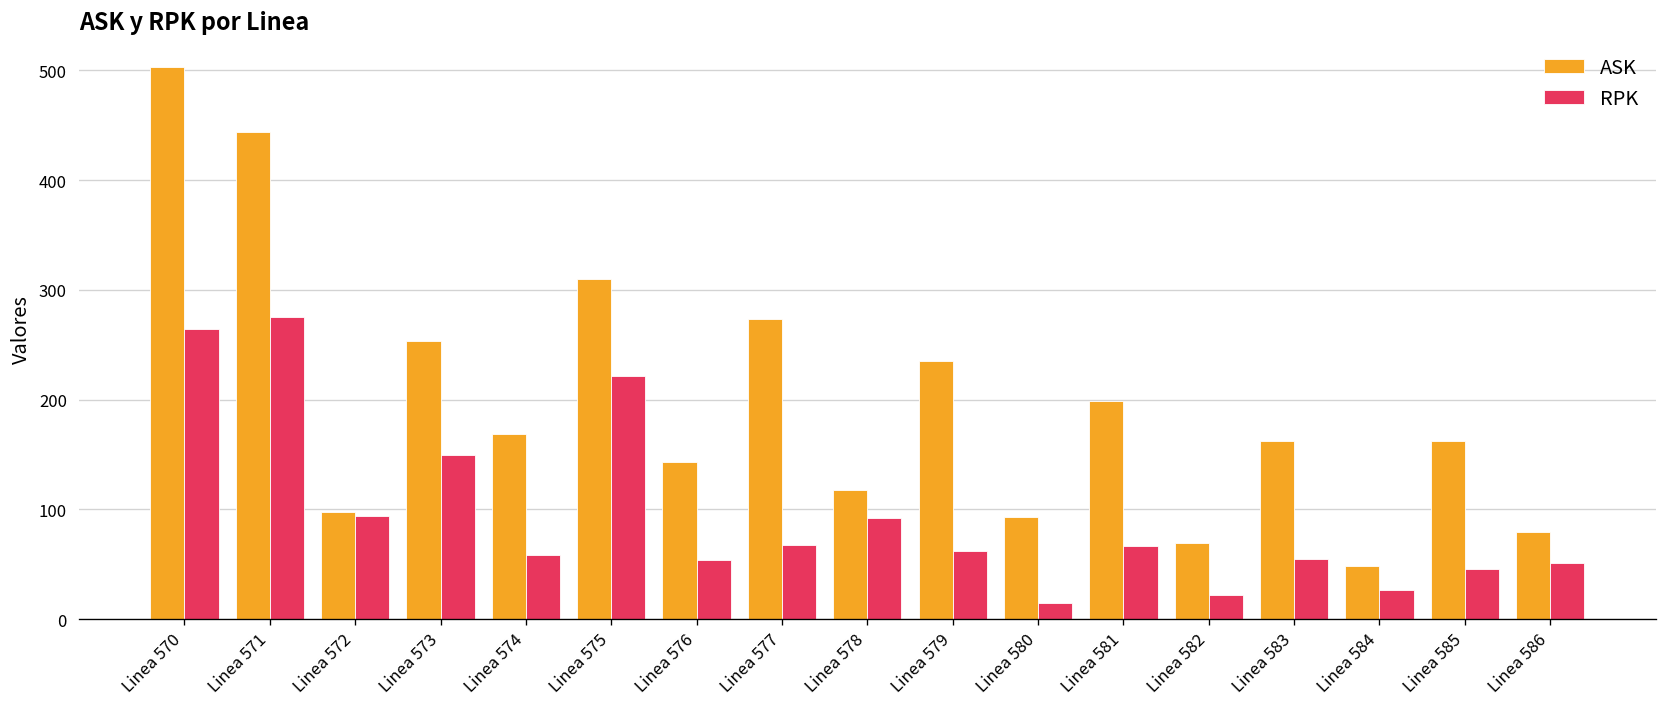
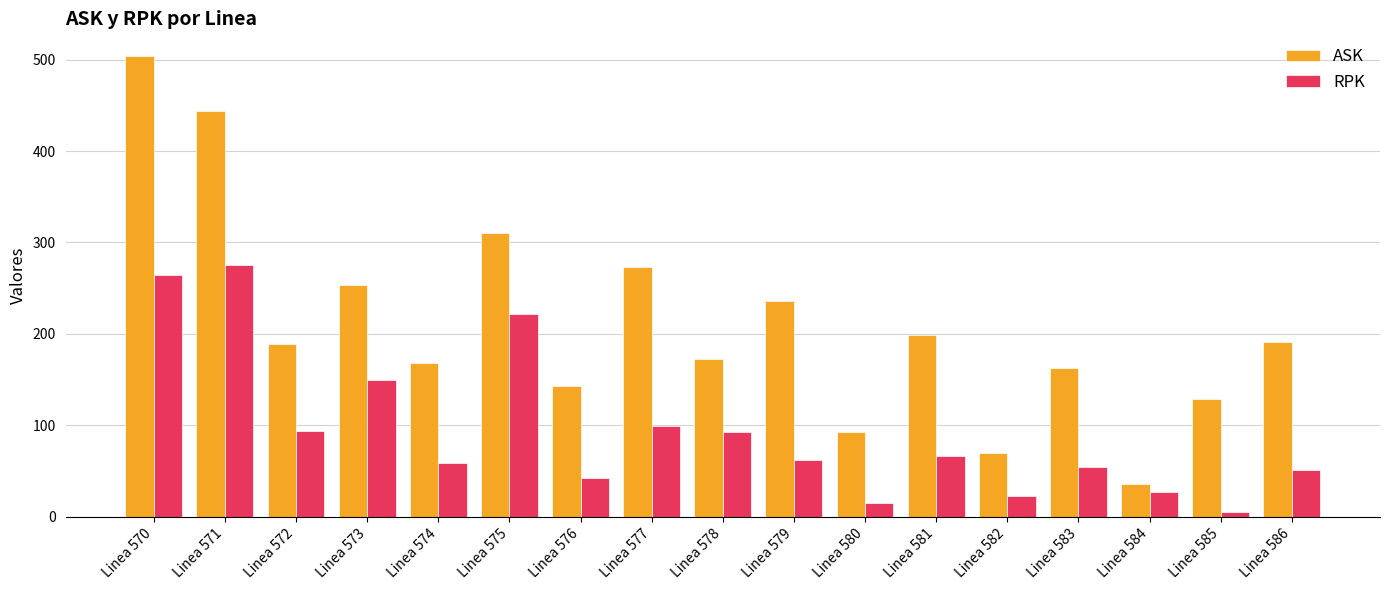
ASK, Linea 572: 100 -> 190
RPK, Linea 576: 50 -> 40
RPK, Linea 577: 70 -> 100
ASK, Linea 578: 120 -> 170
ASK, Linea 584: 50 -> 40
ASK, Linea 585: 160 -> 130
RPK, Linea 585: 50 -> 0
ASK, Linea 586: 80 -> 190
